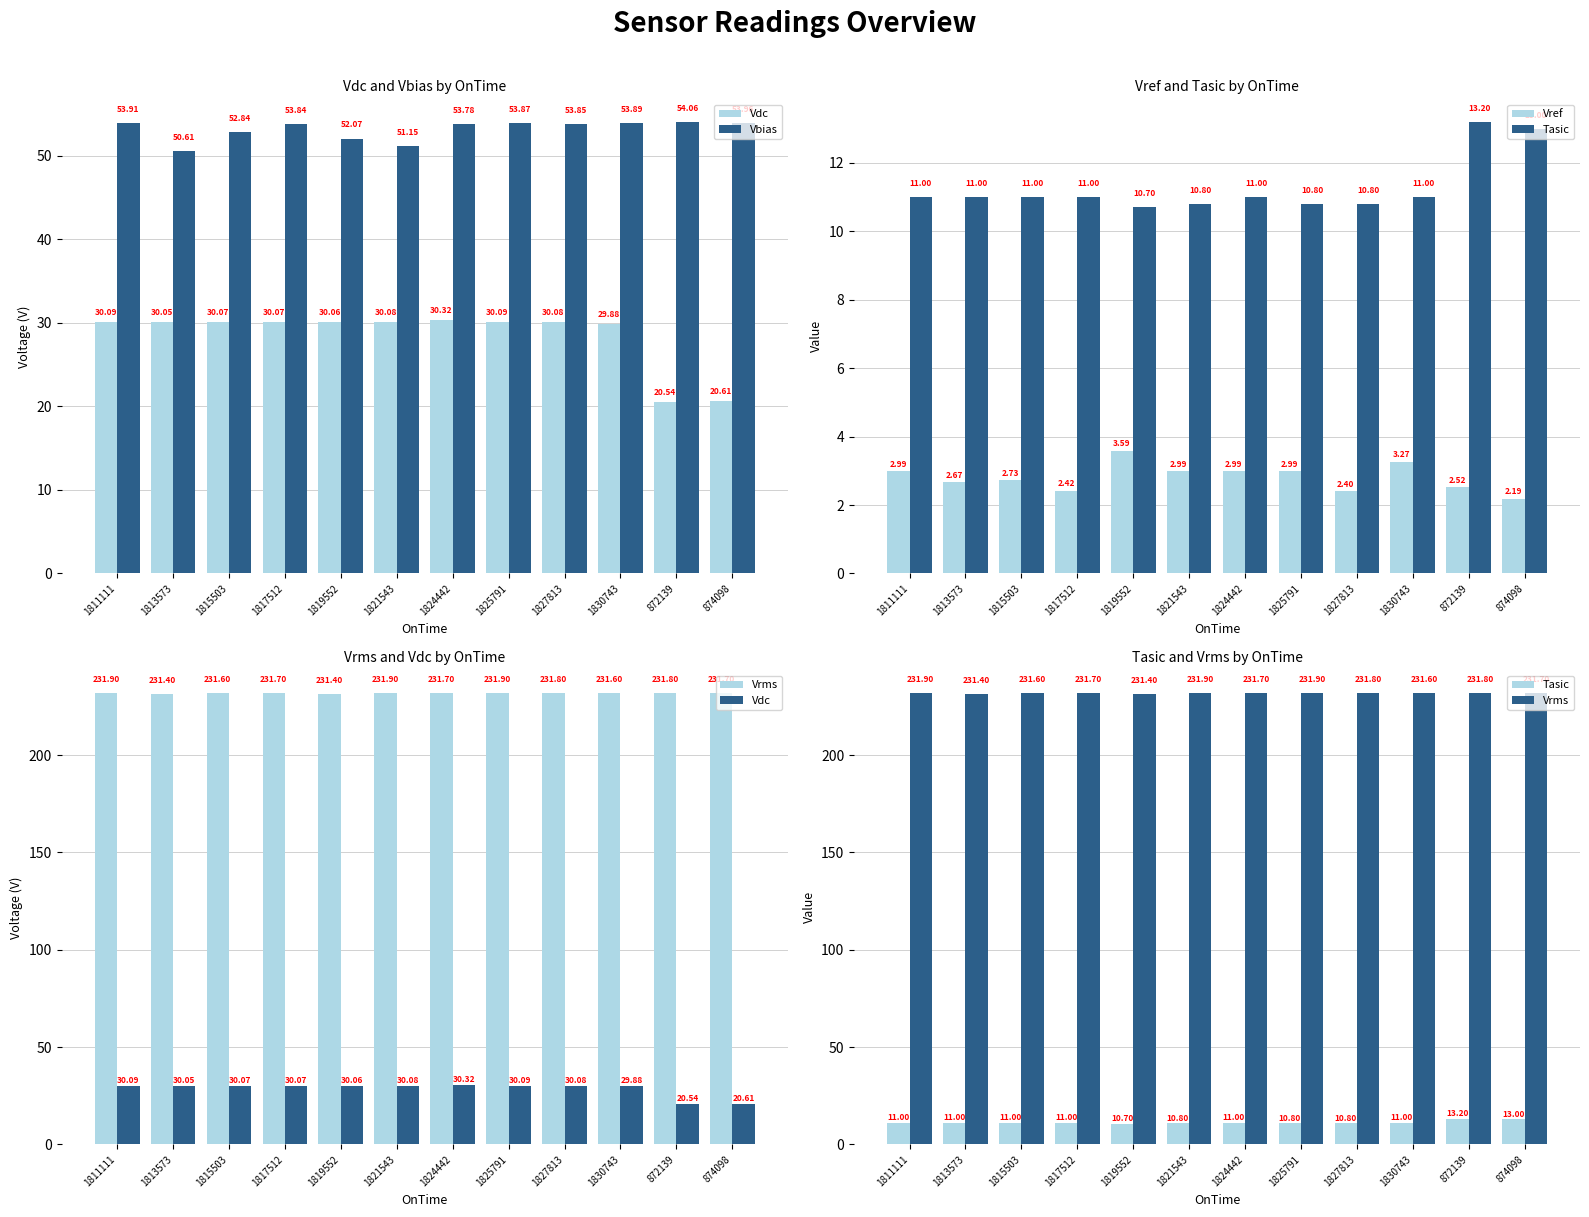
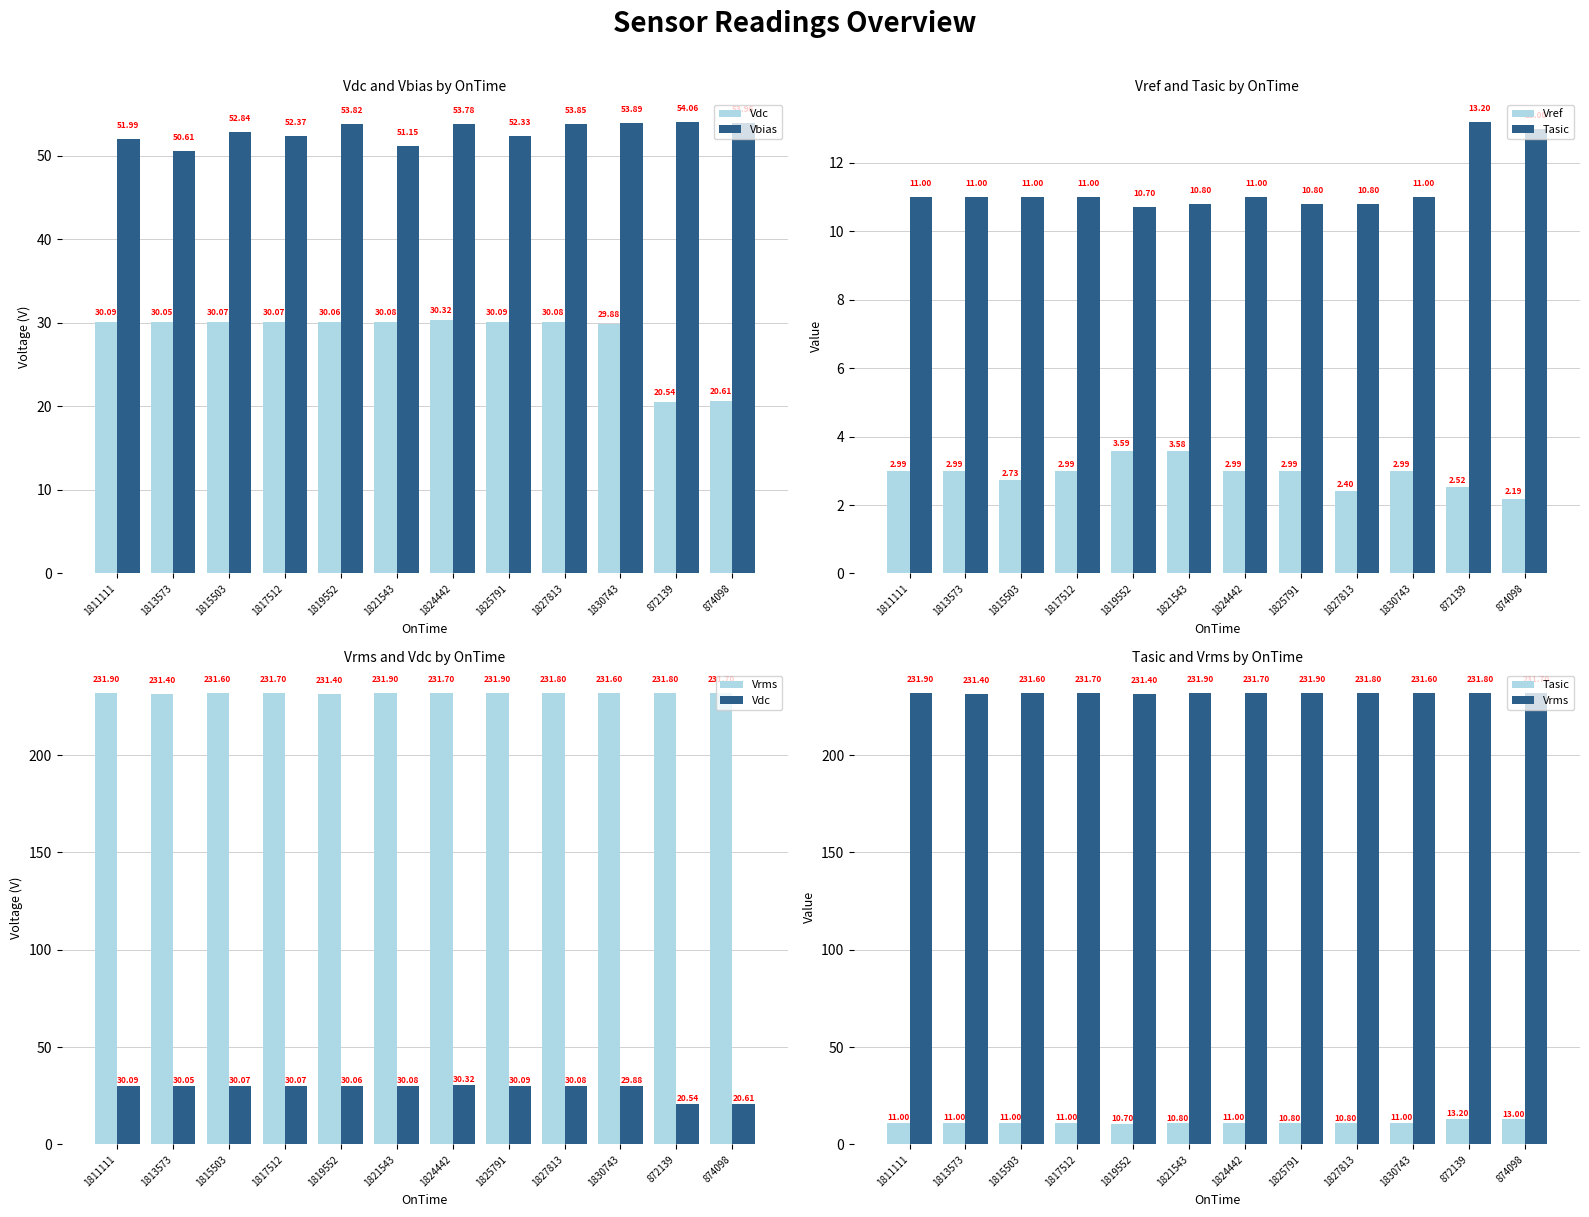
Vdc and Vbias by OnTime, Vbias, 1811111: 53.91 -> 51.99
Vdc and Vbias by OnTime, Vbias, 1817512: 53.84 -> 52.37
Vdc and Vbias by OnTime, Vbias, 1819552: 52.07 -> 53.82
Vdc and Vbias by OnTime, Vbias, 1825791: 53.87 -> 52.33
Vref and Tasic by OnTime, Vref, 1813573: 2.67 -> 2.99
Vref and Tasic by OnTime, Vref, 1817512: 2.42 -> 2.99
Vref and Tasic by OnTime, Vref, 1821543: 2.99 -> 3.58
Vref and Tasic by OnTime, Vref, 1830743: 3.27 -> 2.99
